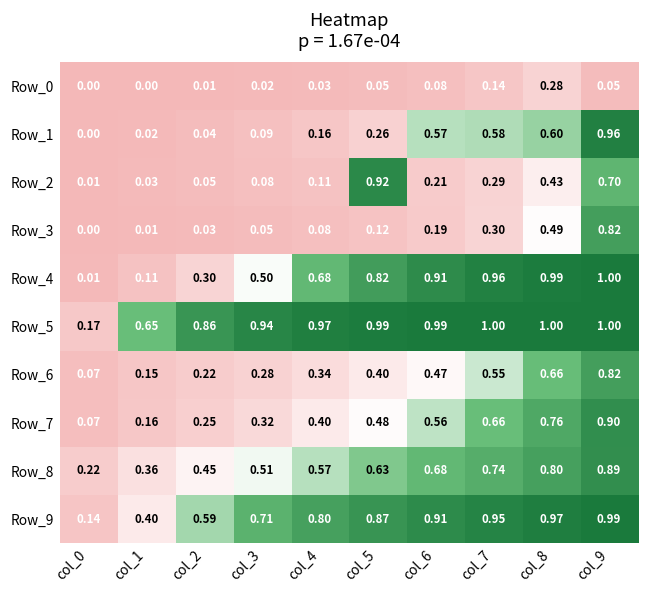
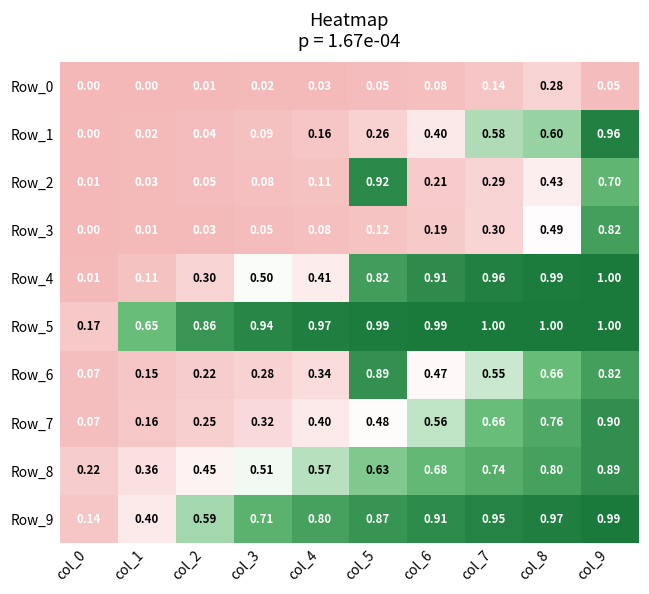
Row_1, col_6: 0.57 -> 0.40
Row_4, col_4: 0.68 -> 0.41
Row_6, col_5: 0.40 -> 0.89
